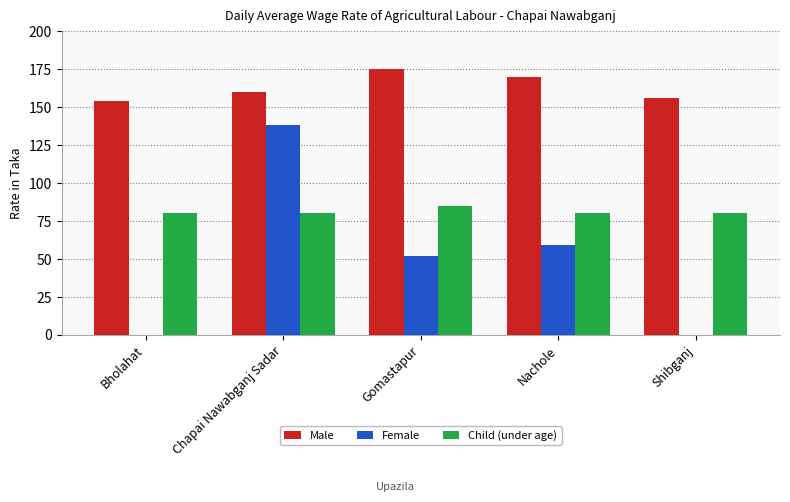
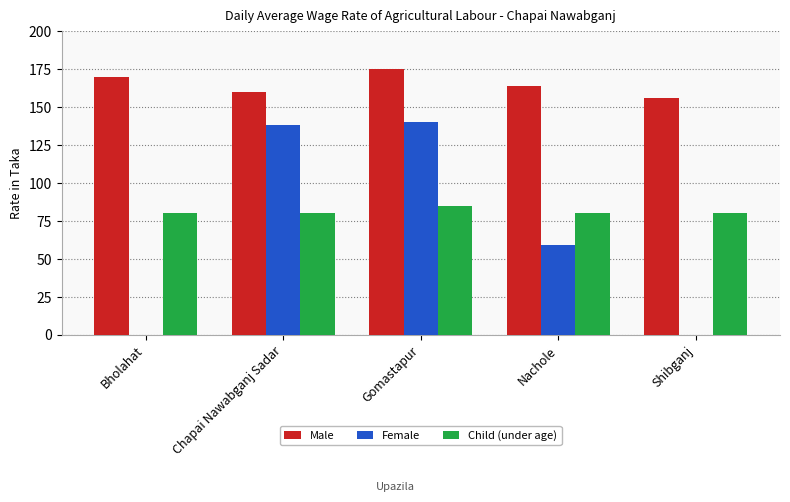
Male, Bholahat: 154 -> 170
Female, Gomastapur: 52 -> 140
Male, Nachole: 170 -> 164
